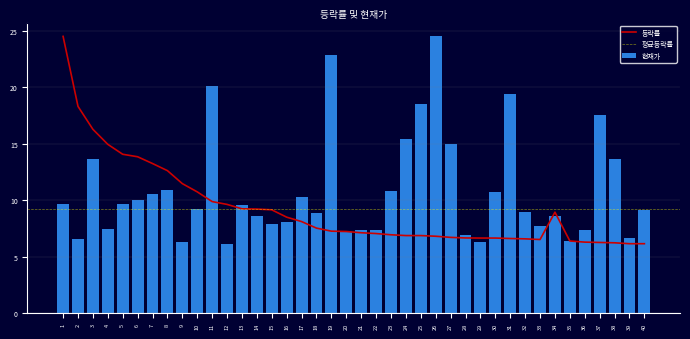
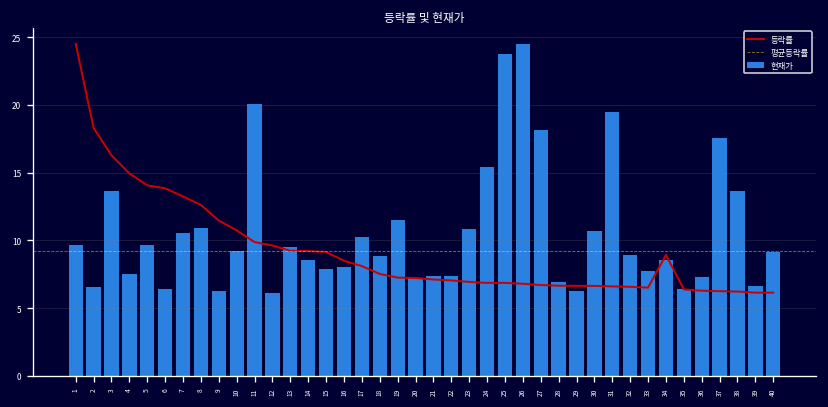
현재가, 6: 10.0 -> 6.4
현재가, 19: 22.8 -> 11.5
현재가, 25: 18.5 -> 23.7
현재가, 27: 15.0 -> 18.2
